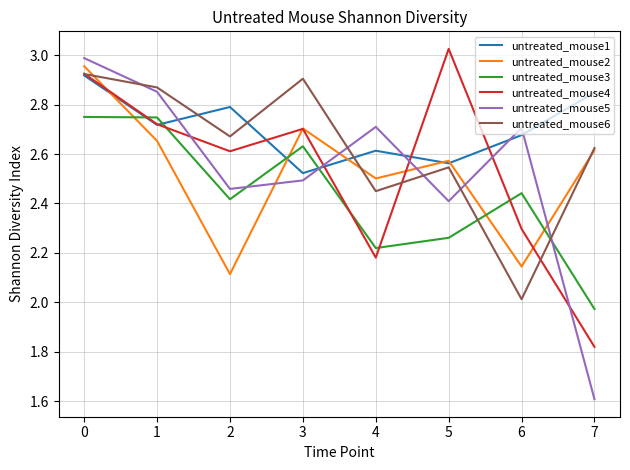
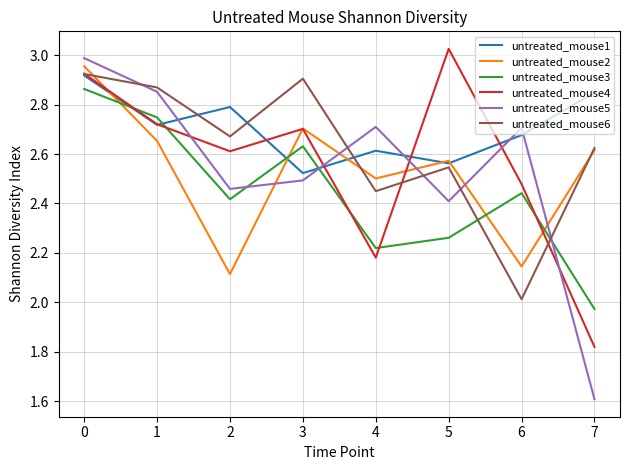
untreated_mouse3, 0: 2.75 -> 2.86
untreated_mouse4, 6: 2.30 -> 2.48
